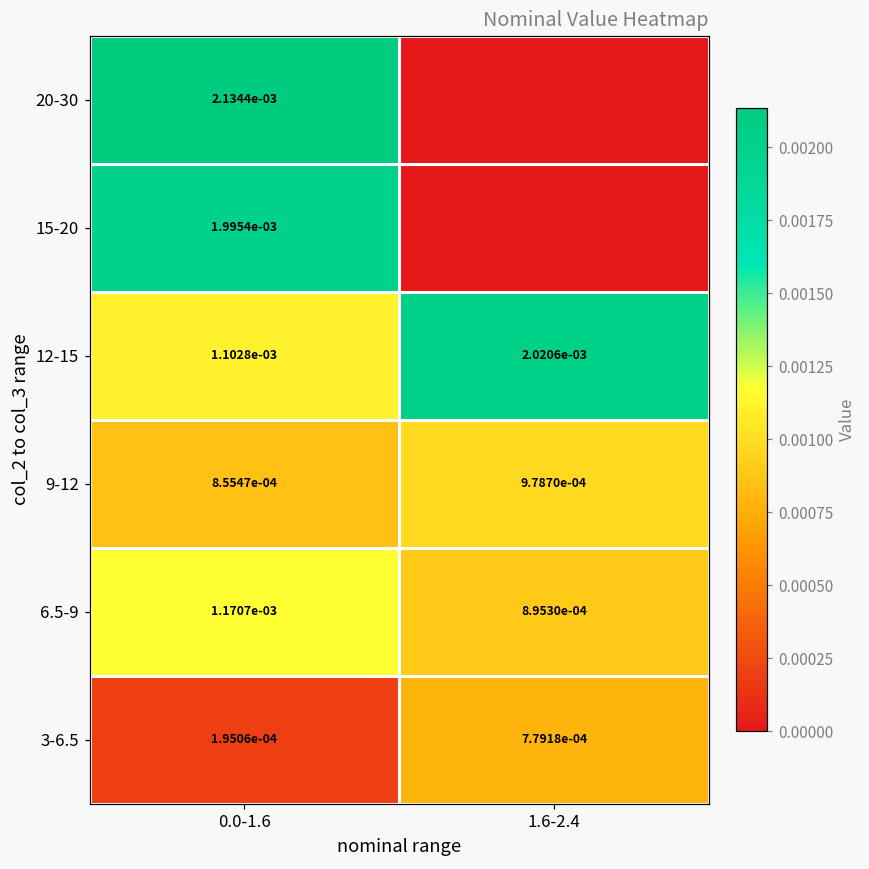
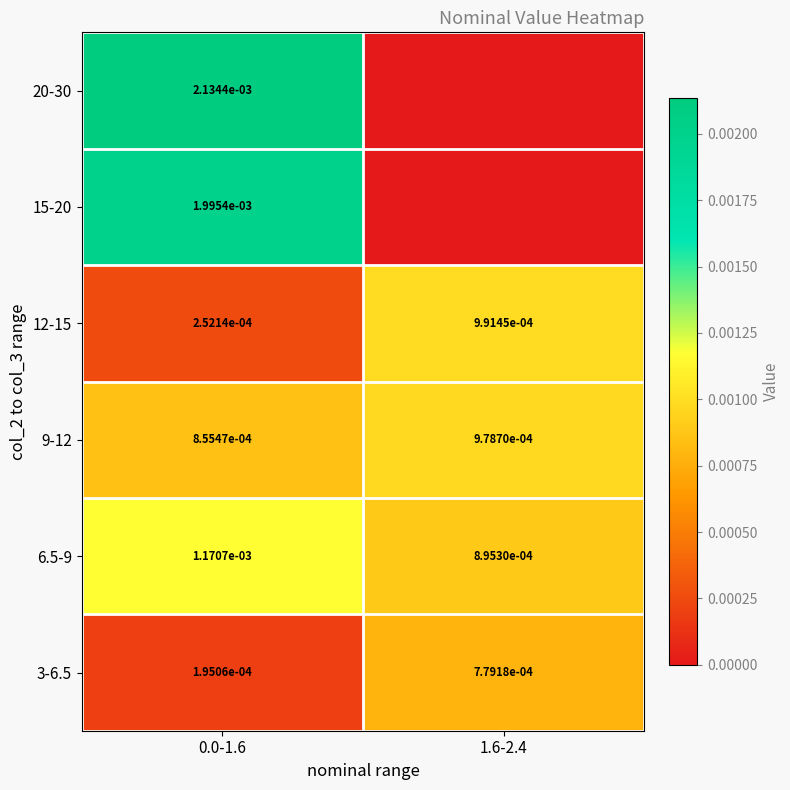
12-15, 0.0-1.6: 1.1028e-03 -> 2.5214e-04
12-15, 1.6-2.4: 2.0206e-03 -> 9.9145e-04
